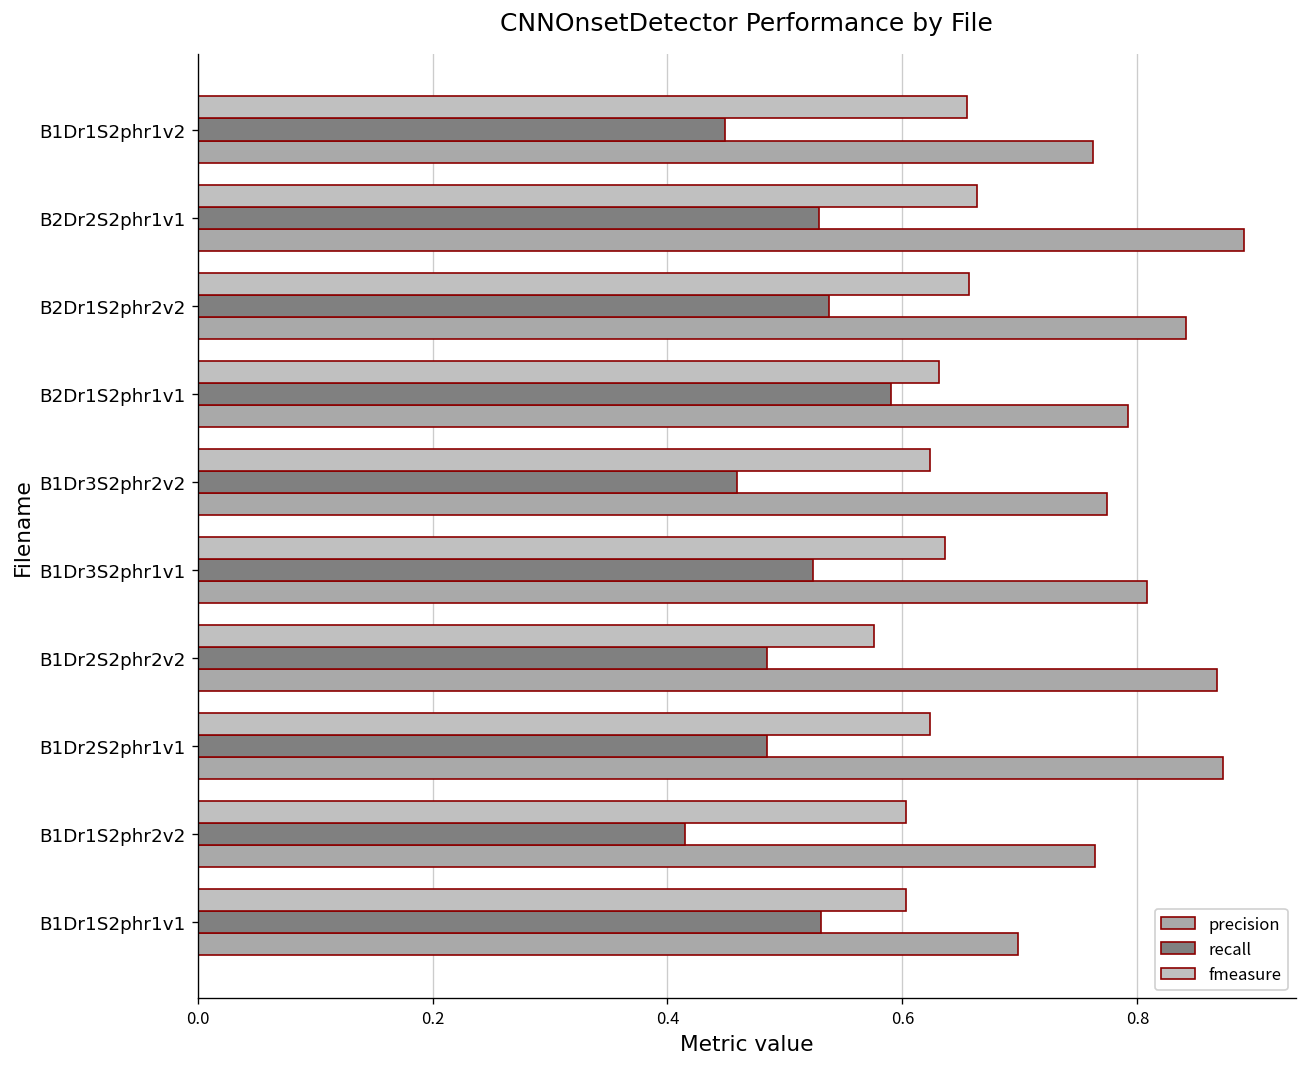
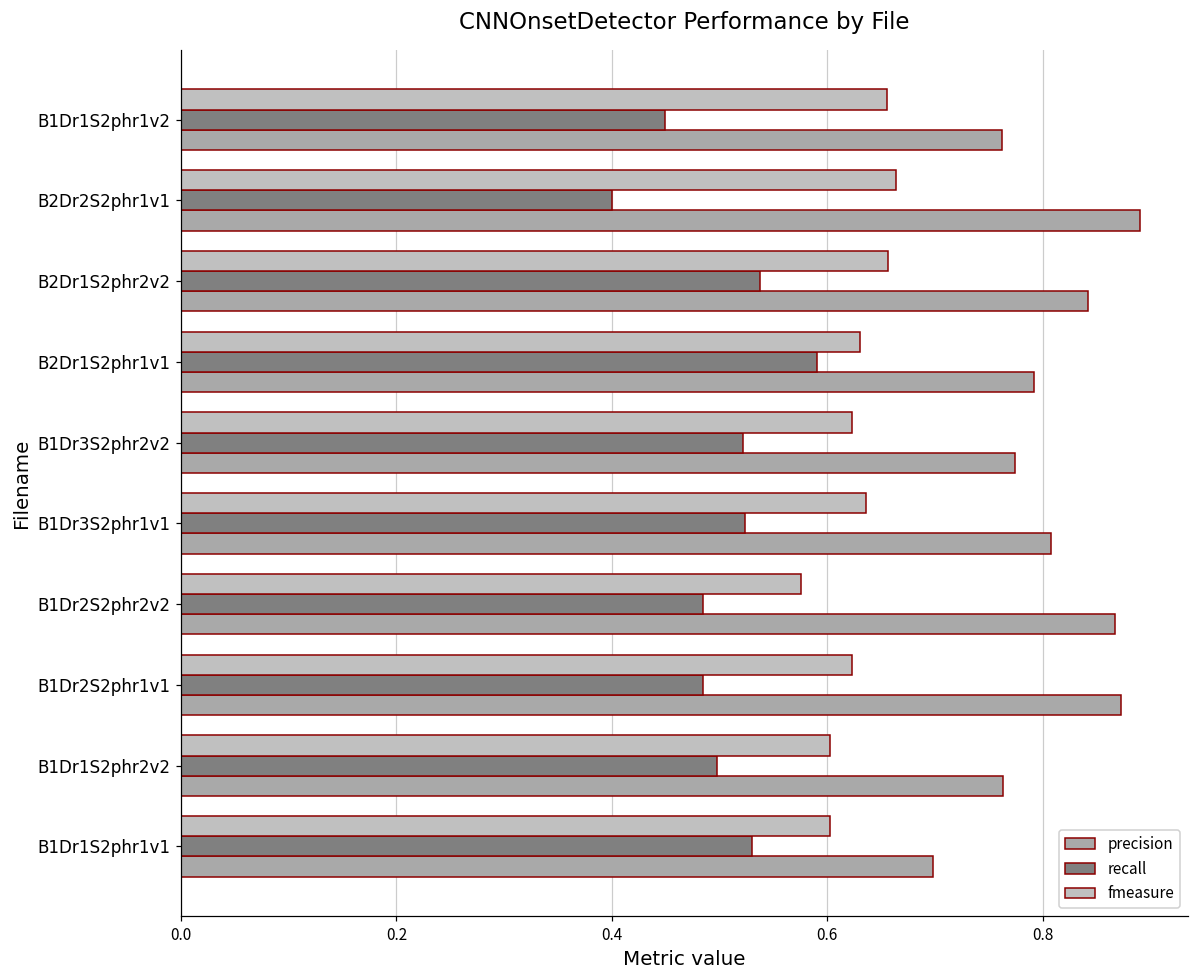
recall, B2Dr2S2phr1v1: 0.53 -> 0.40
recall, B1Dr3S2phr2v2: 0.46 -> 0.52
recall, B1Dr1S2phr2v2: 0.41 -> 0.50
